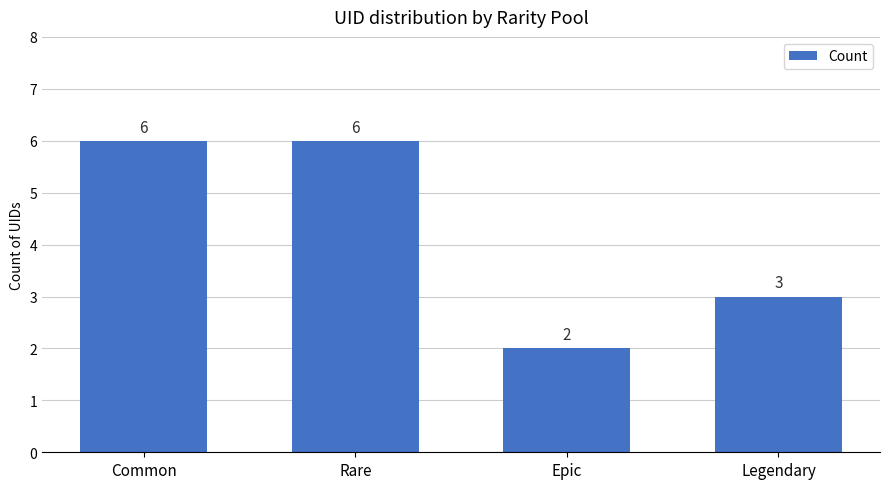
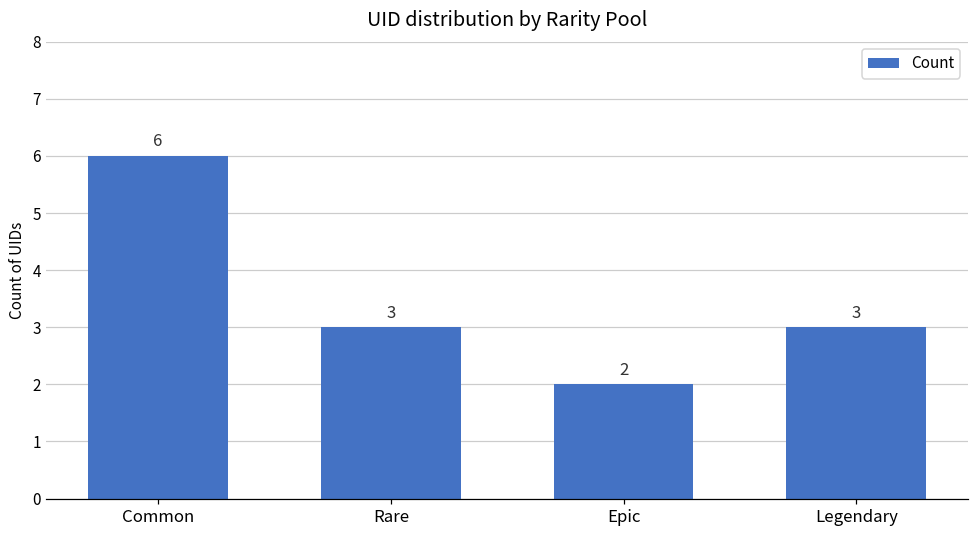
Rare: 6 -> 3
